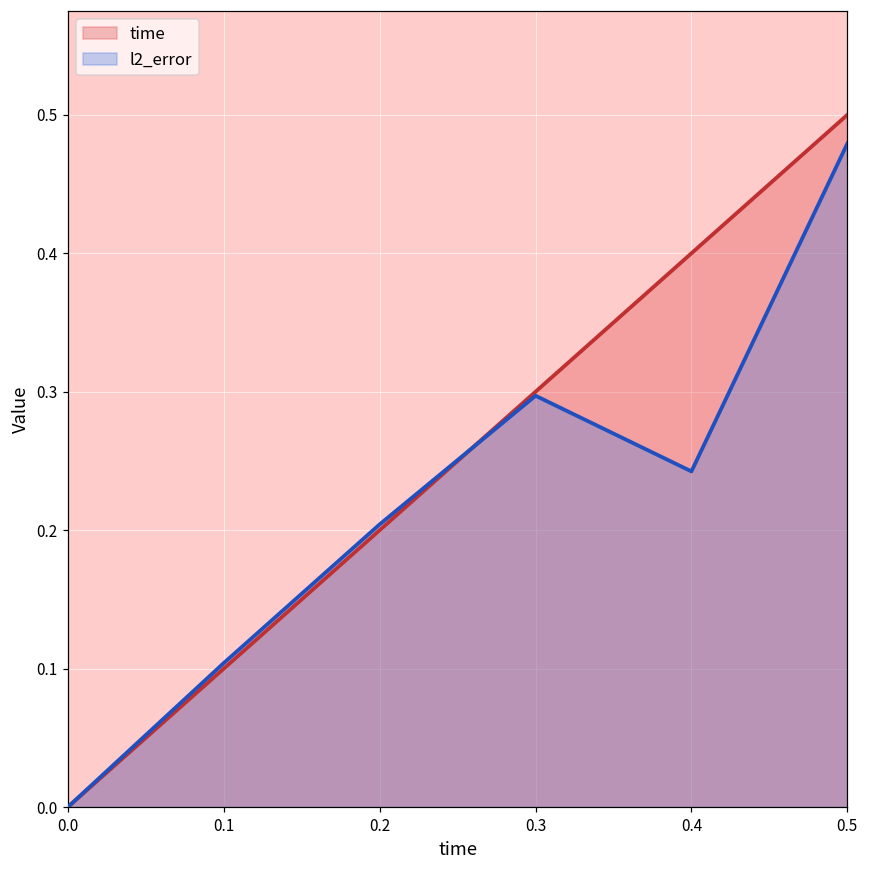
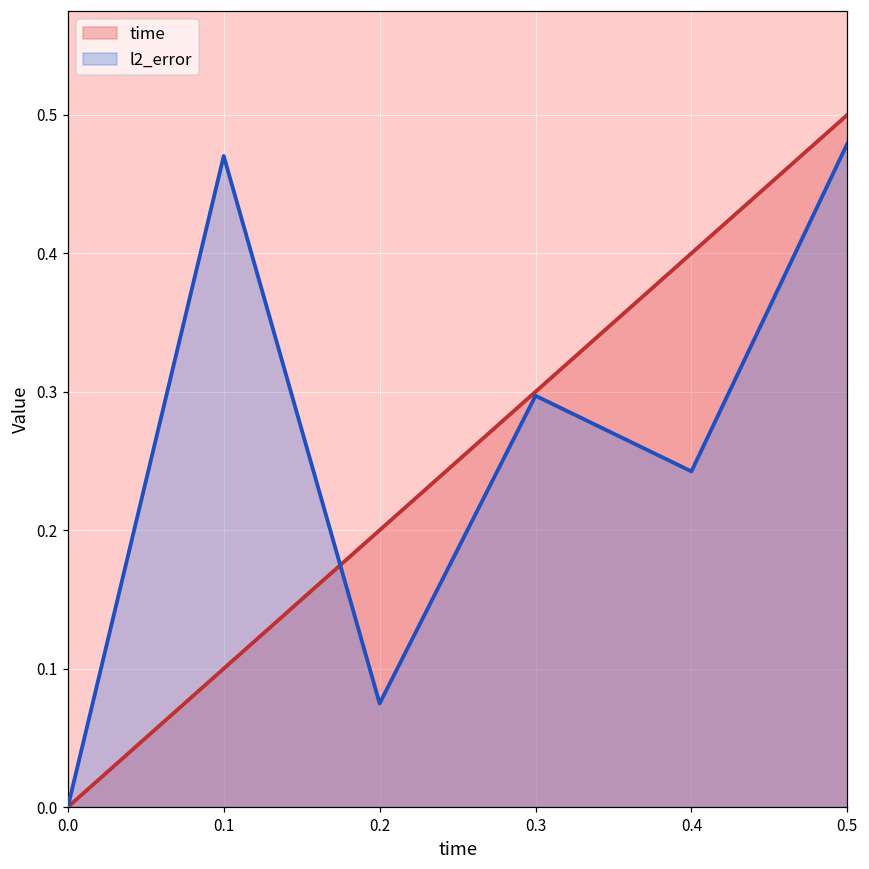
l2_error, 0.1: 0.104 -> 0.470
l2_error, 0.2: 0.204 -> 0.075
